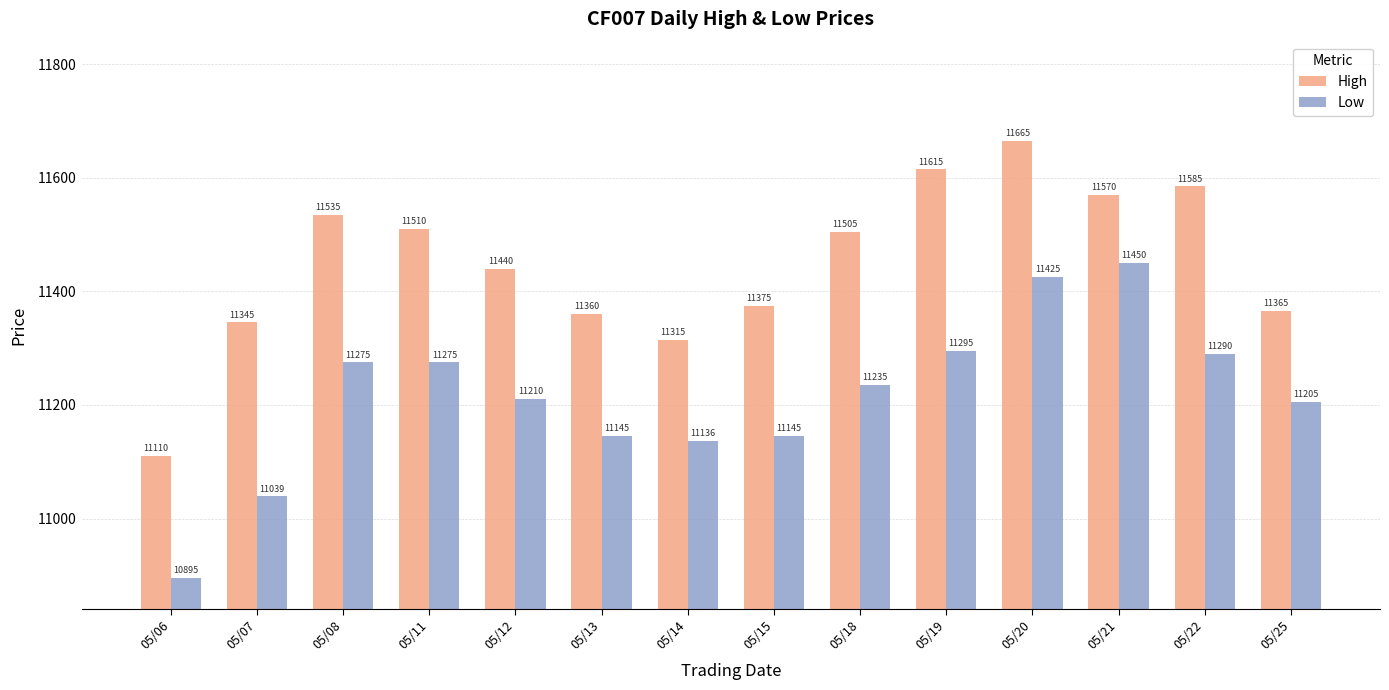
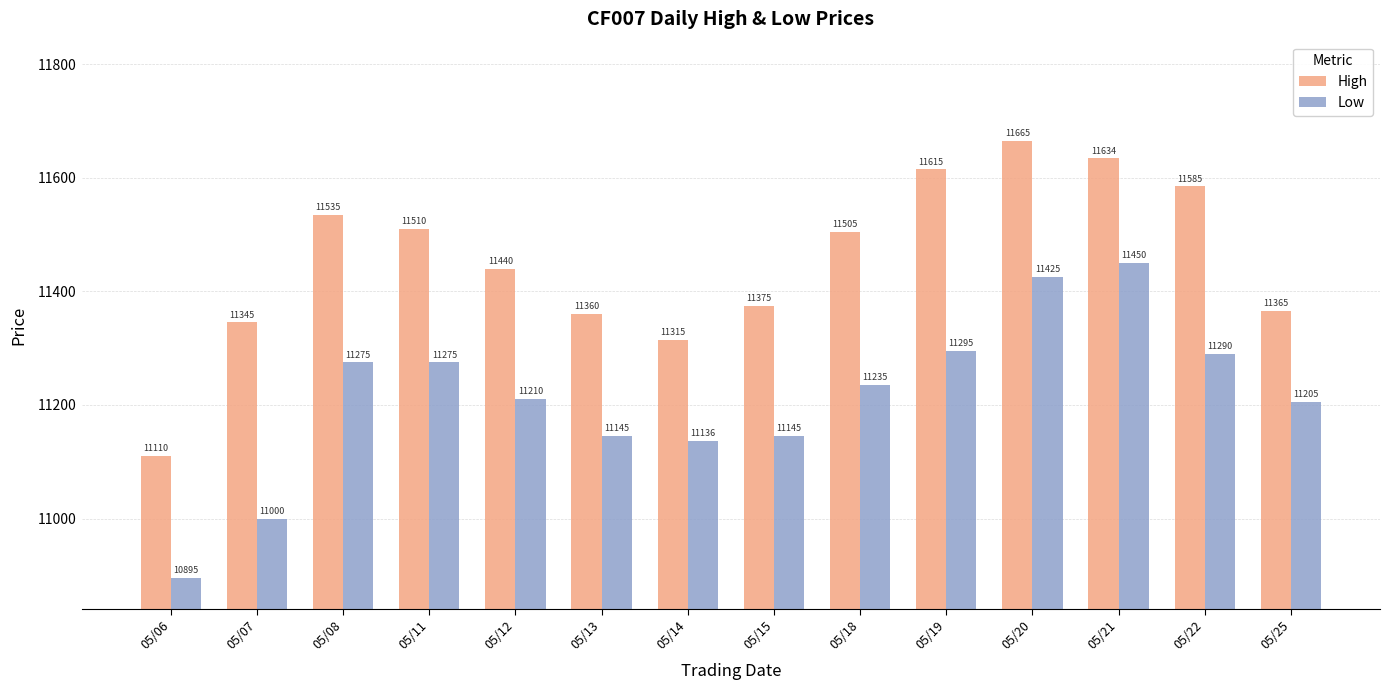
Low, 05/07: 11039 -> 11000
High, 05/21: 11570 -> 11634
